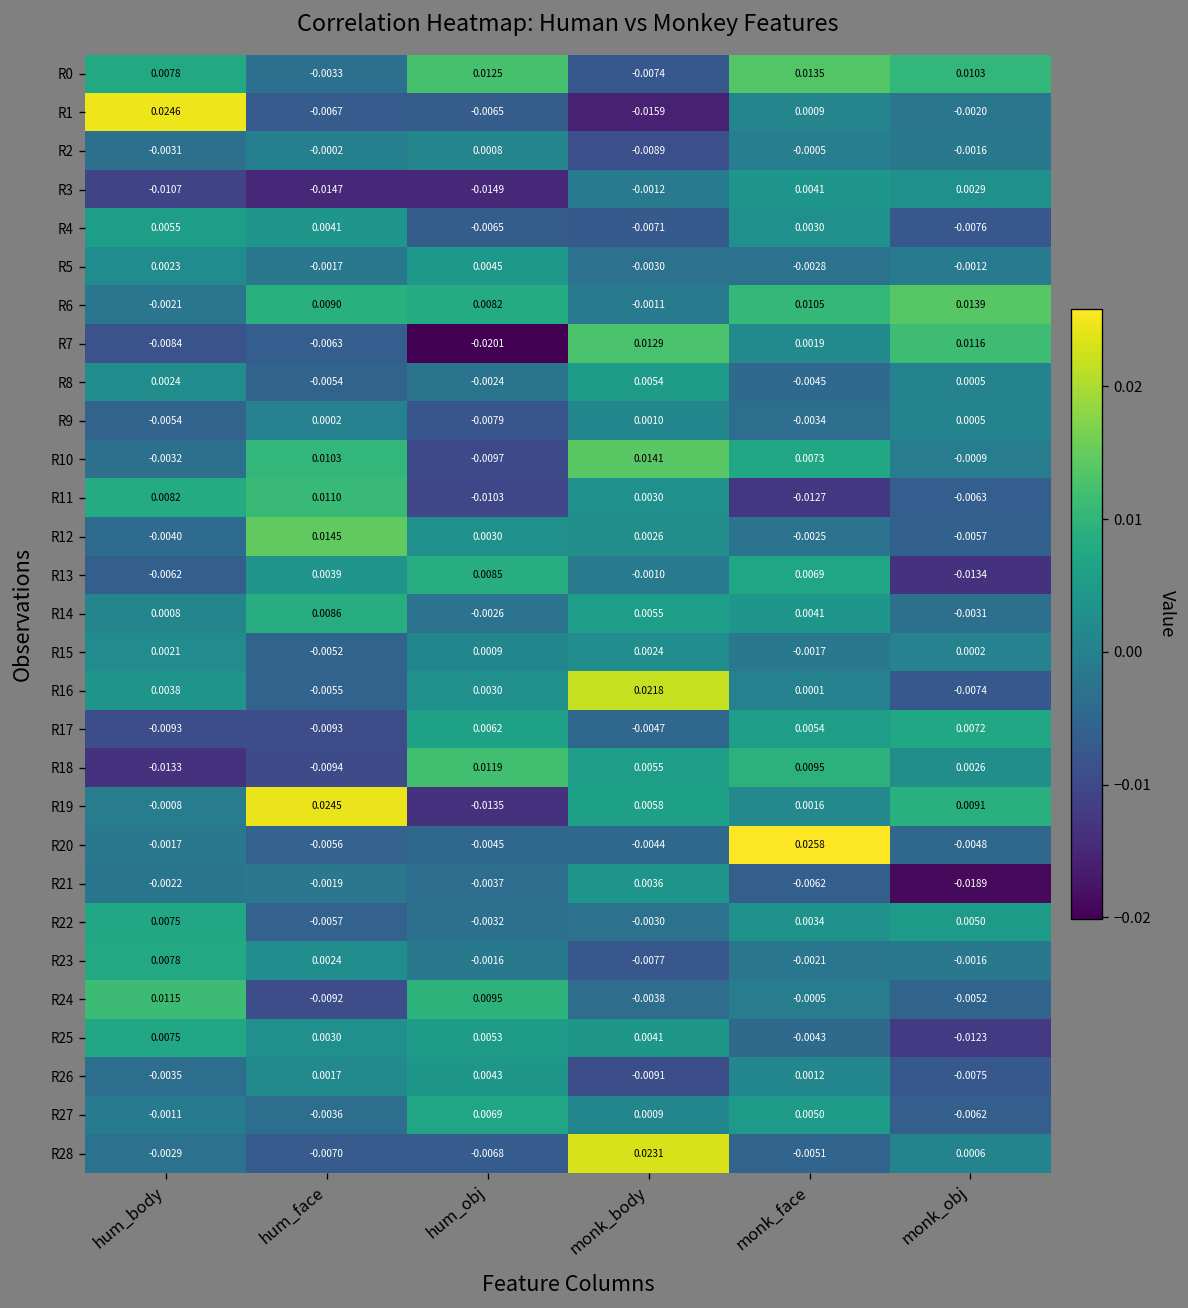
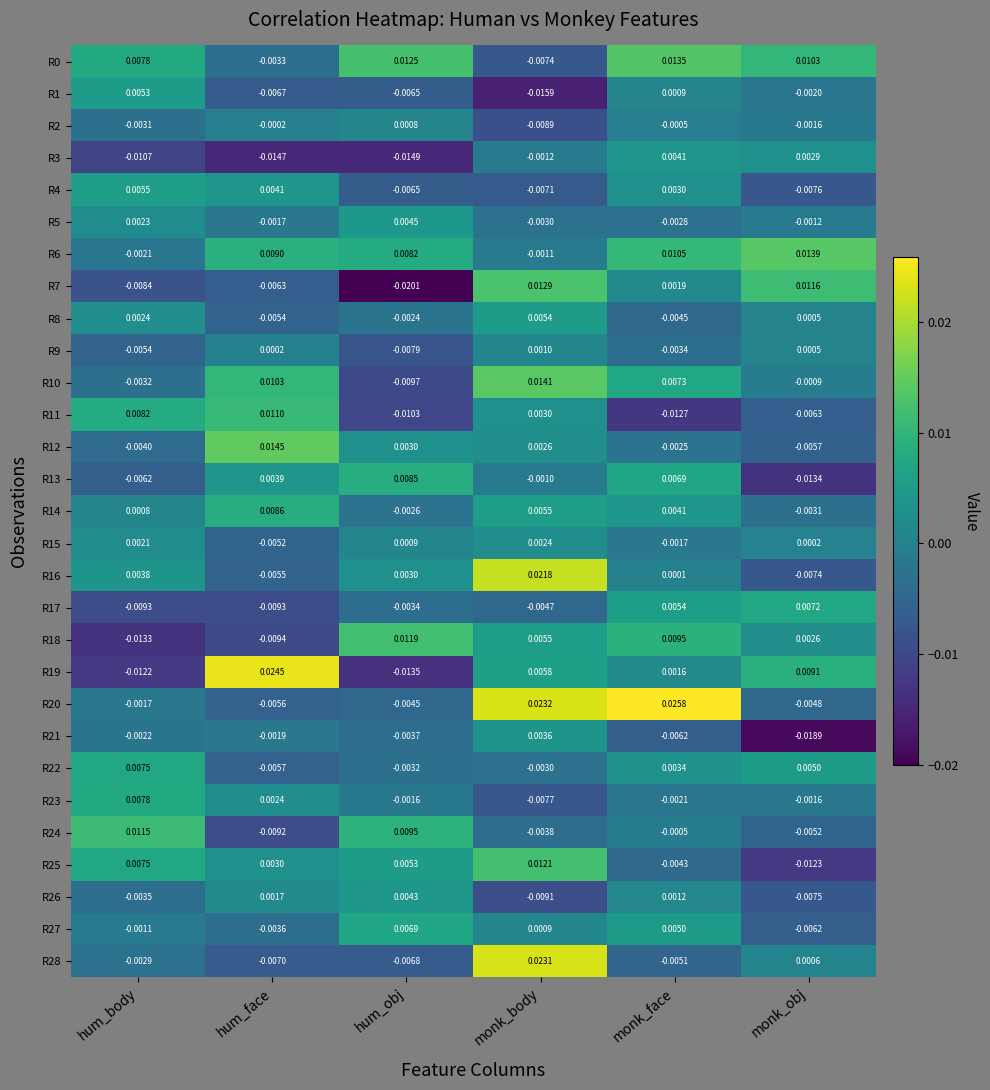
R1, hum_body: 0.0246 -> 0.0053
R17, hum_obj: 0.0062 -> -0.0034
R19, hum_body: -0.0008 -> -0.0122
R20, monk_body: -0.0044 -> 0.0232
R25, monk_body: 0.0041 -> 0.0121
